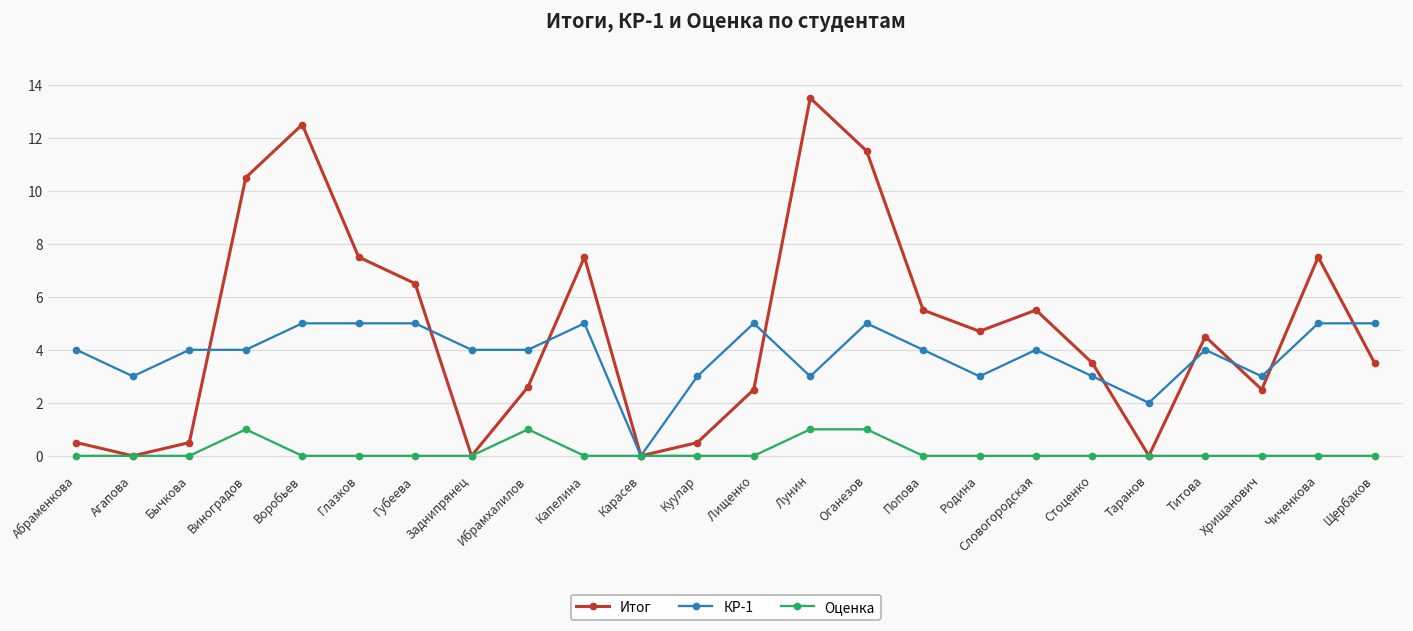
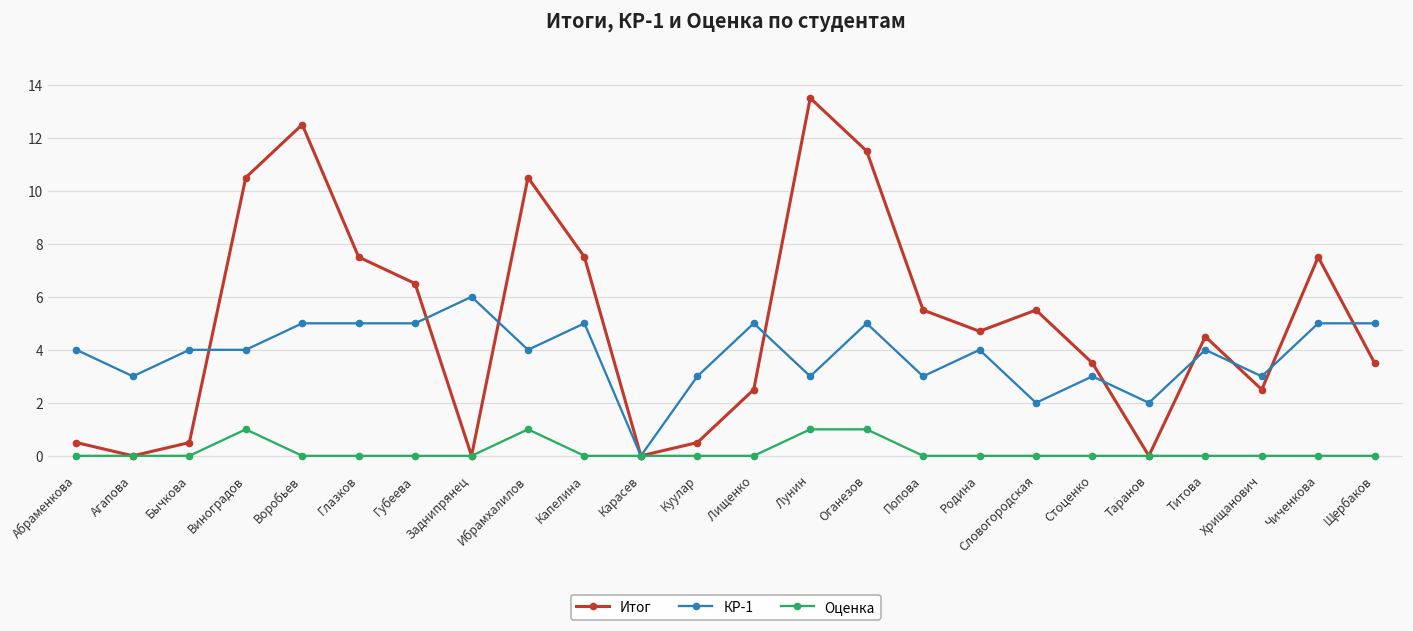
КР-1, Заднипрянец: 4 -> 6
Итог, Ибрамхалилов: 2.6 -> 10.5
КР-1, Попова: 4 -> 3
КР-1, Родина: 3 -> 4
КР-1, Словогородская: 4 -> 2
